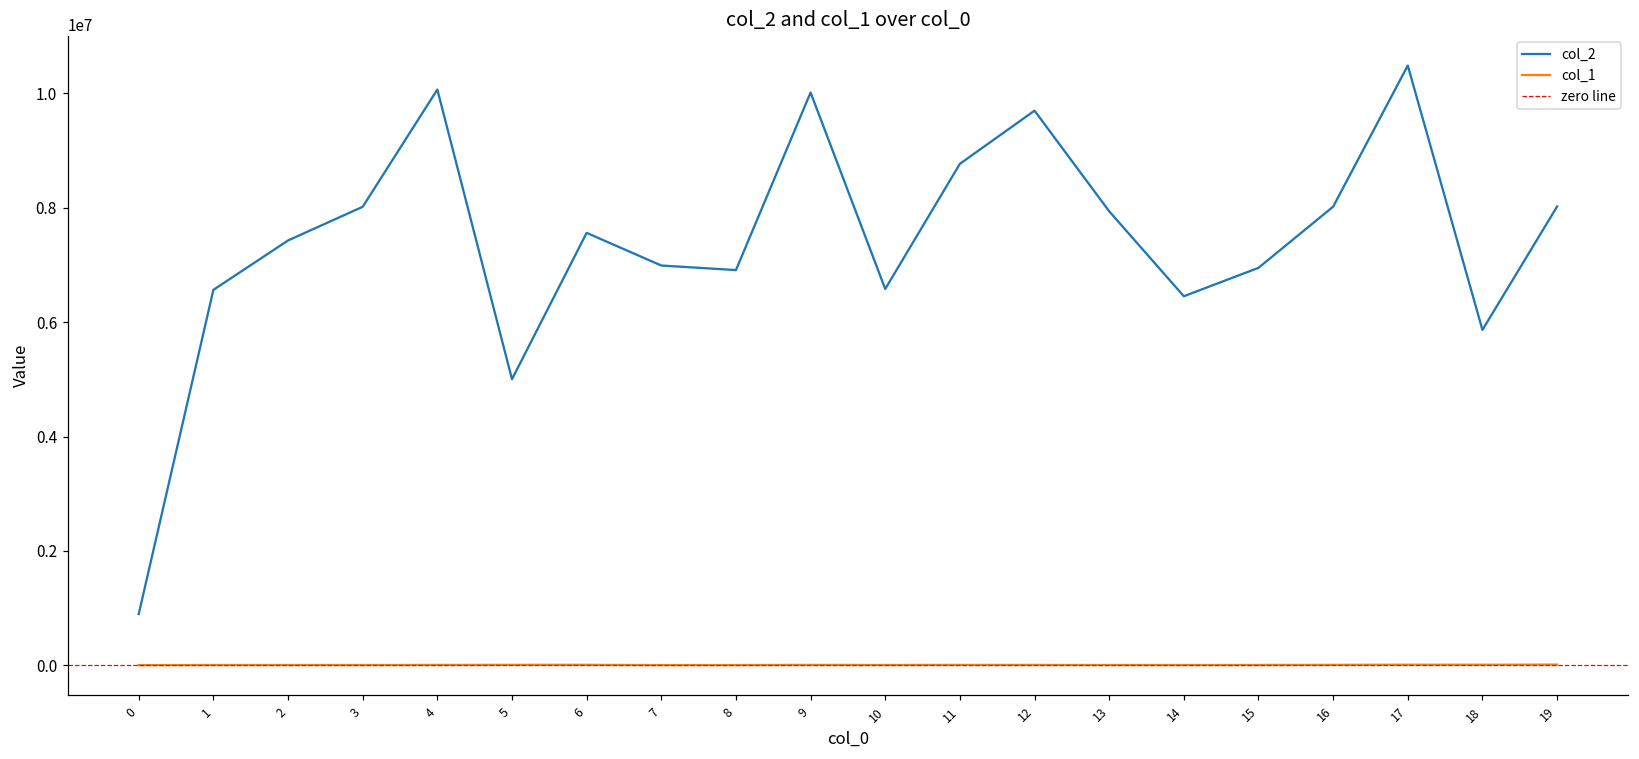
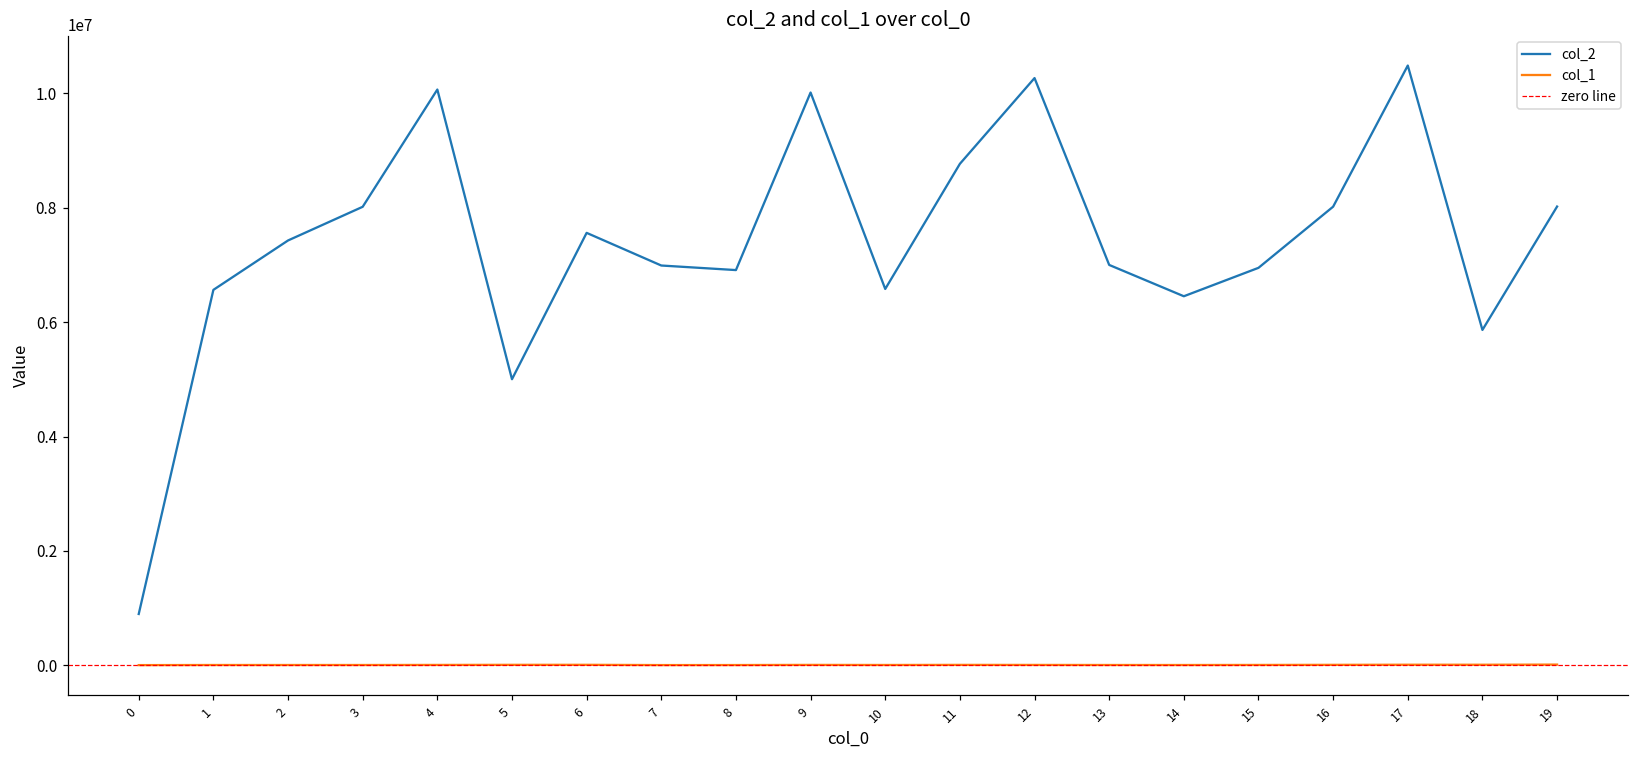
col_2, 12: 9700000 -> 10300000
col_2, 13: 7900000 -> 7000000
